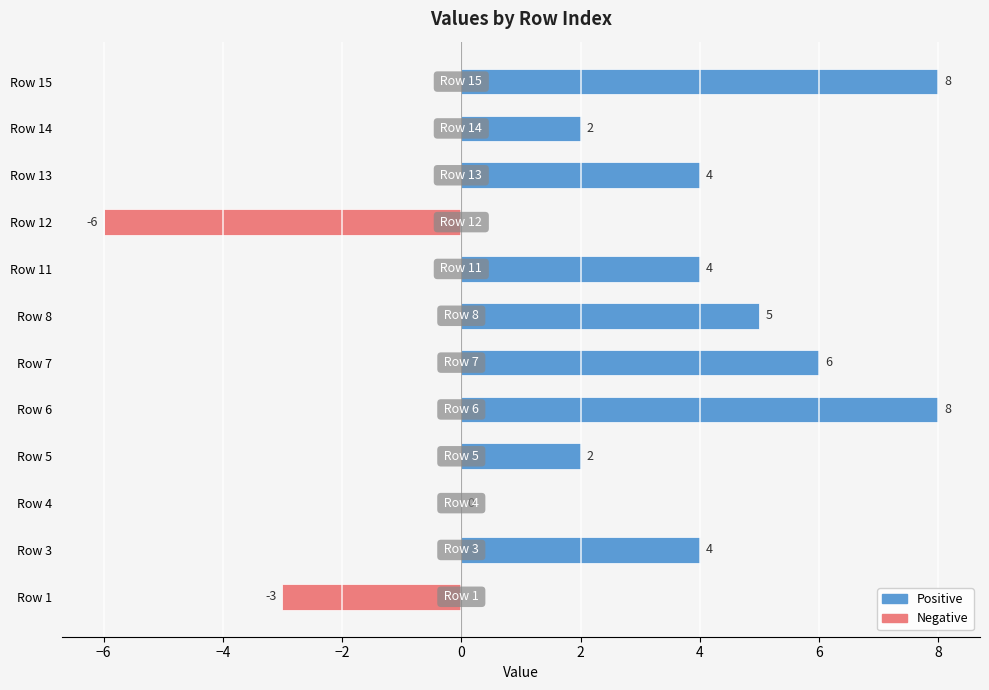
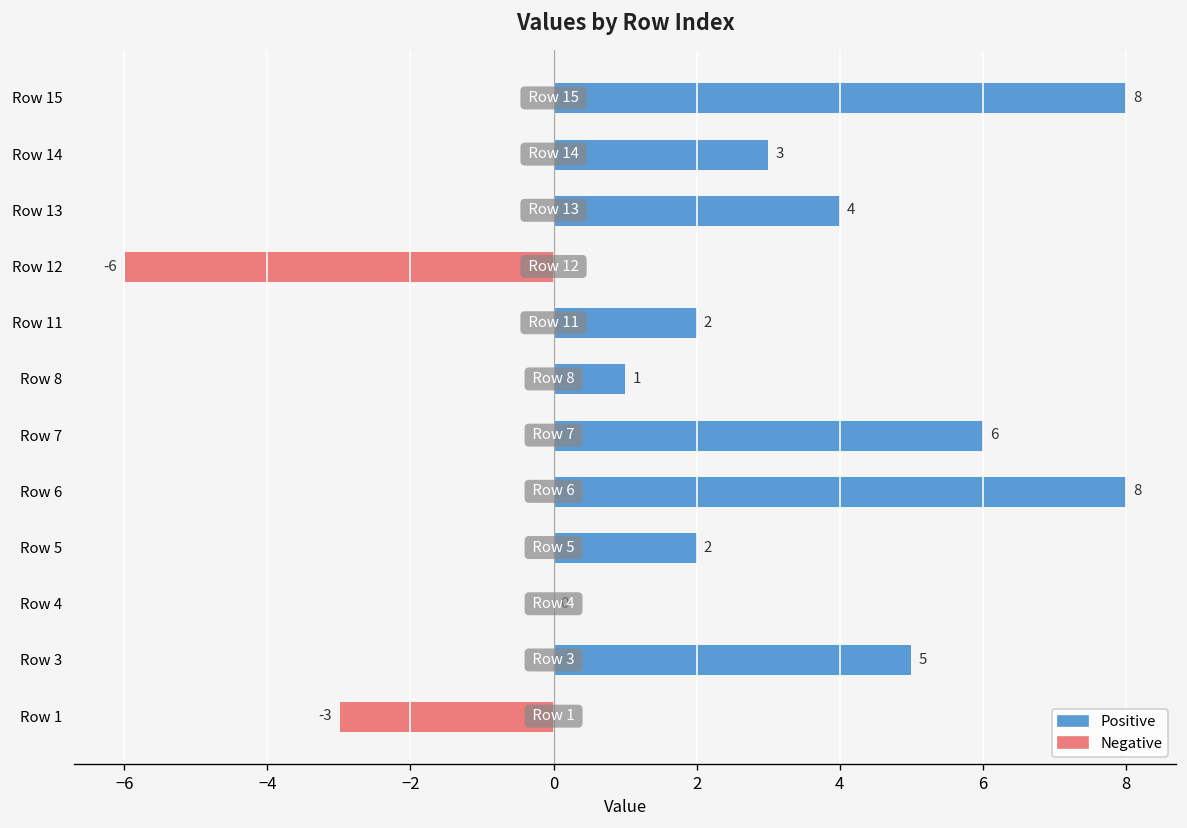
Row 14: 2 -> 3
Row 11: 4 -> 2
Row 8: 5 -> 1
Row 3: 4 -> 5
